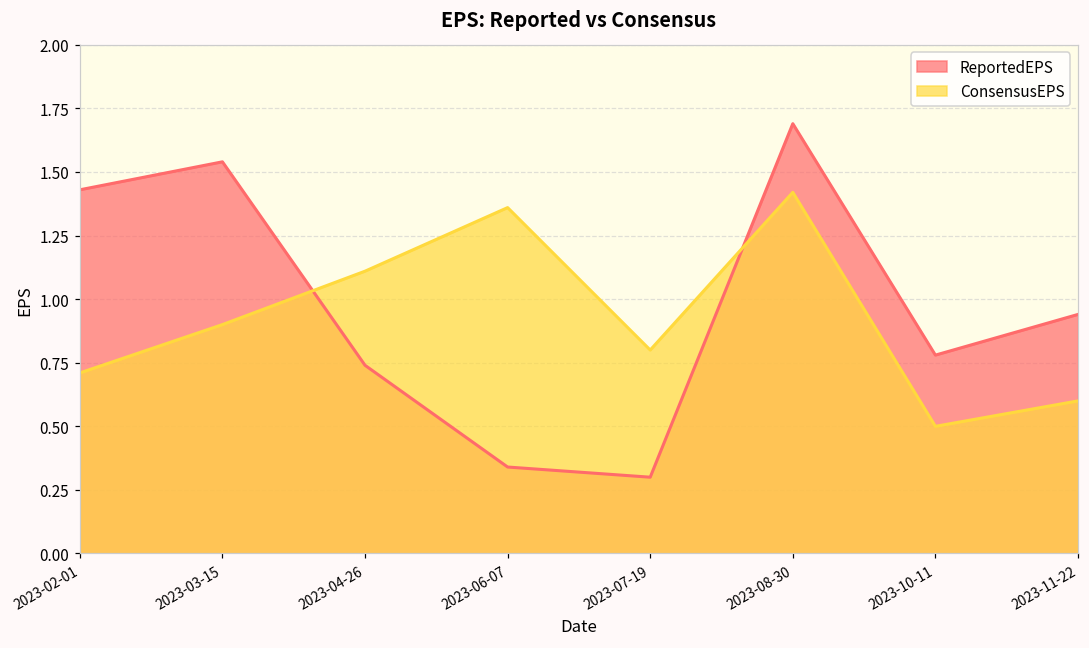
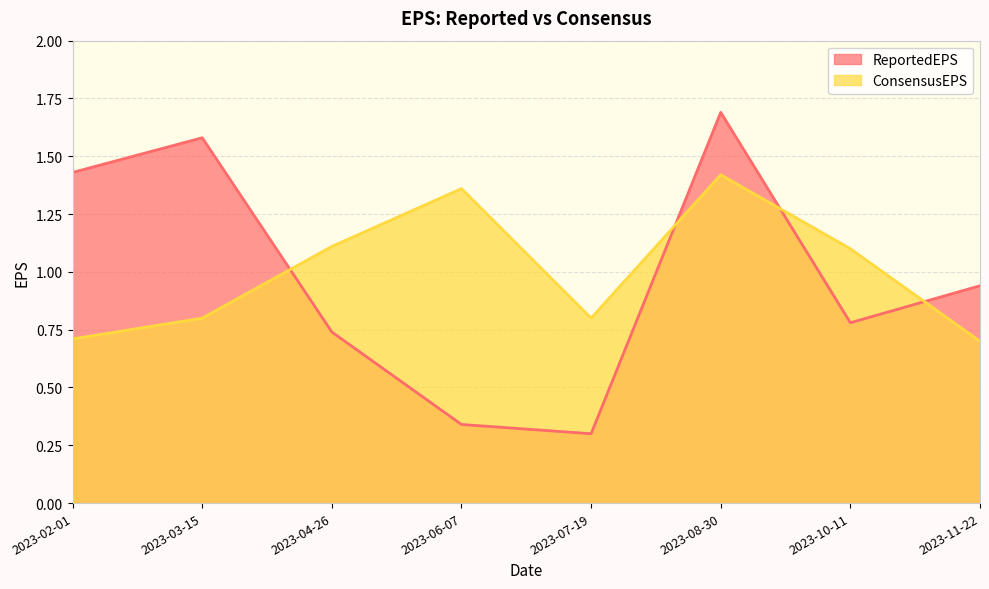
ReportedEPS, 2023-03-15: 1.54 -> 1.58
ConsensusEPS, 2023-03-15: 0.9 -> 0.8
ConsensusEPS, 2023-10-11: 0.5 -> 1.1
ConsensusEPS, 2023-11-22: 0.6 -> 0.7
